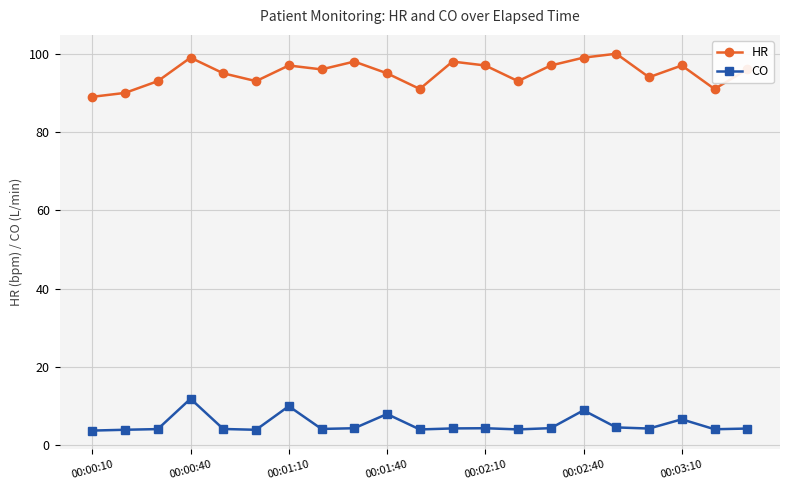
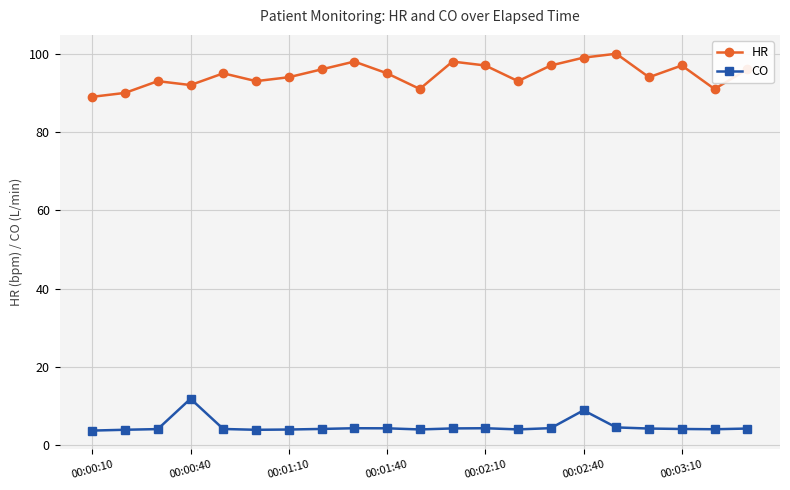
HR, 00:00:40: 99 -> 92
HR, 00:01:10: 97 -> 94
CO, 00:01:10: 10 -> 4
CO, 00:01:40: 8 -> 4
CO, 00:03:10: 7 -> 4
